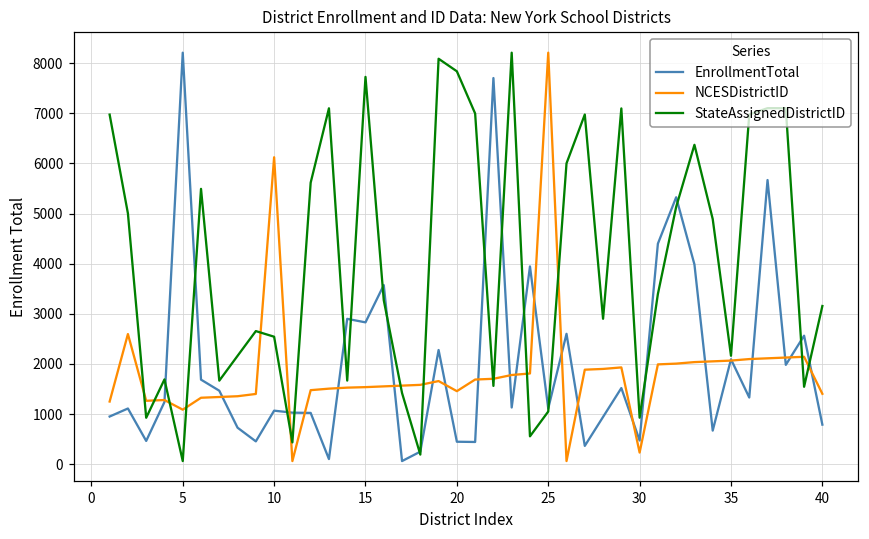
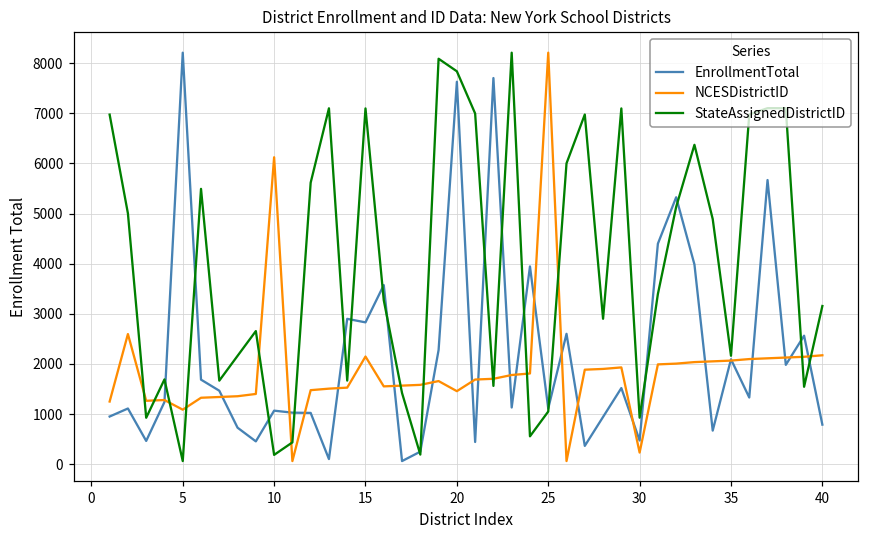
StateAssignedDistrictID, 10: 2500 -> 200
NCESDistrictID, 15: 1500 -> 2100
StateAssignedDistrictID, 15: 7700 -> 7100
EnrollmentTotal, 20: 400 -> 7600
NCESDistrictID, 40: 1400 -> 2200
